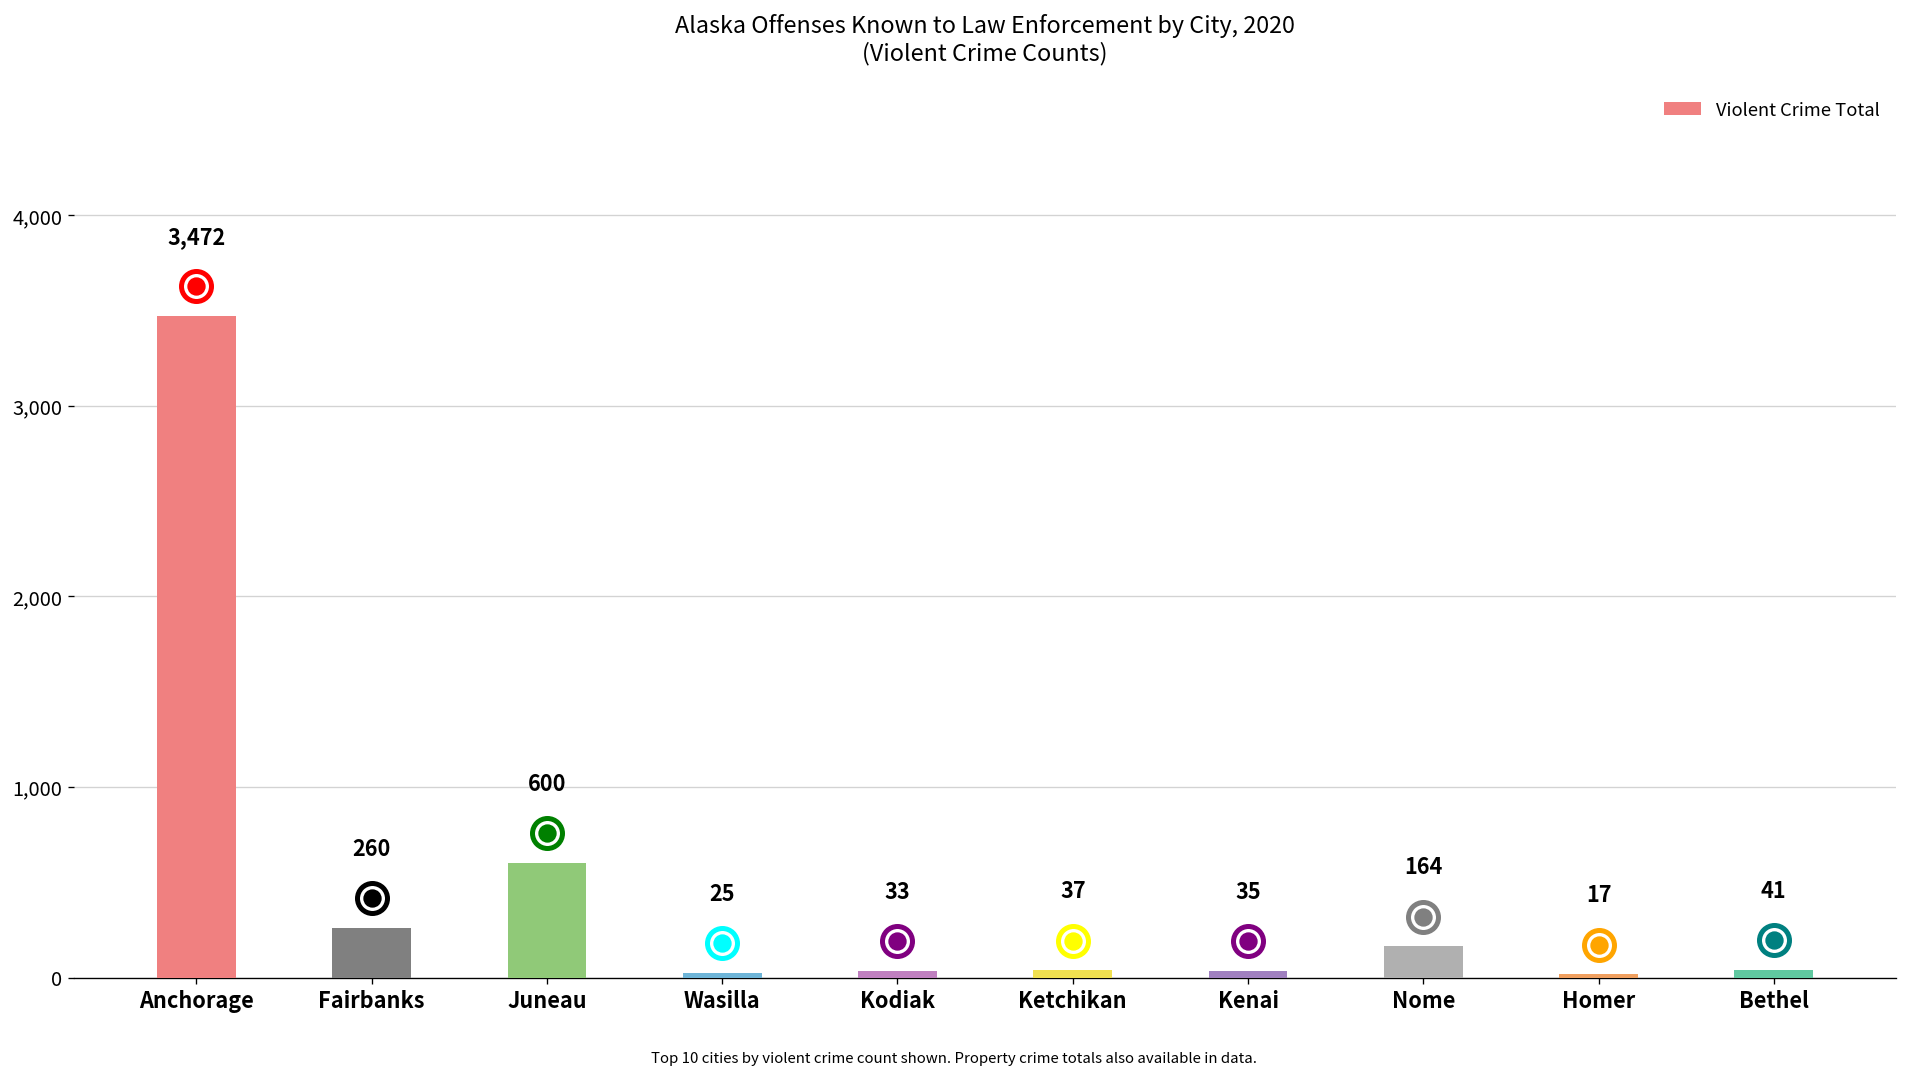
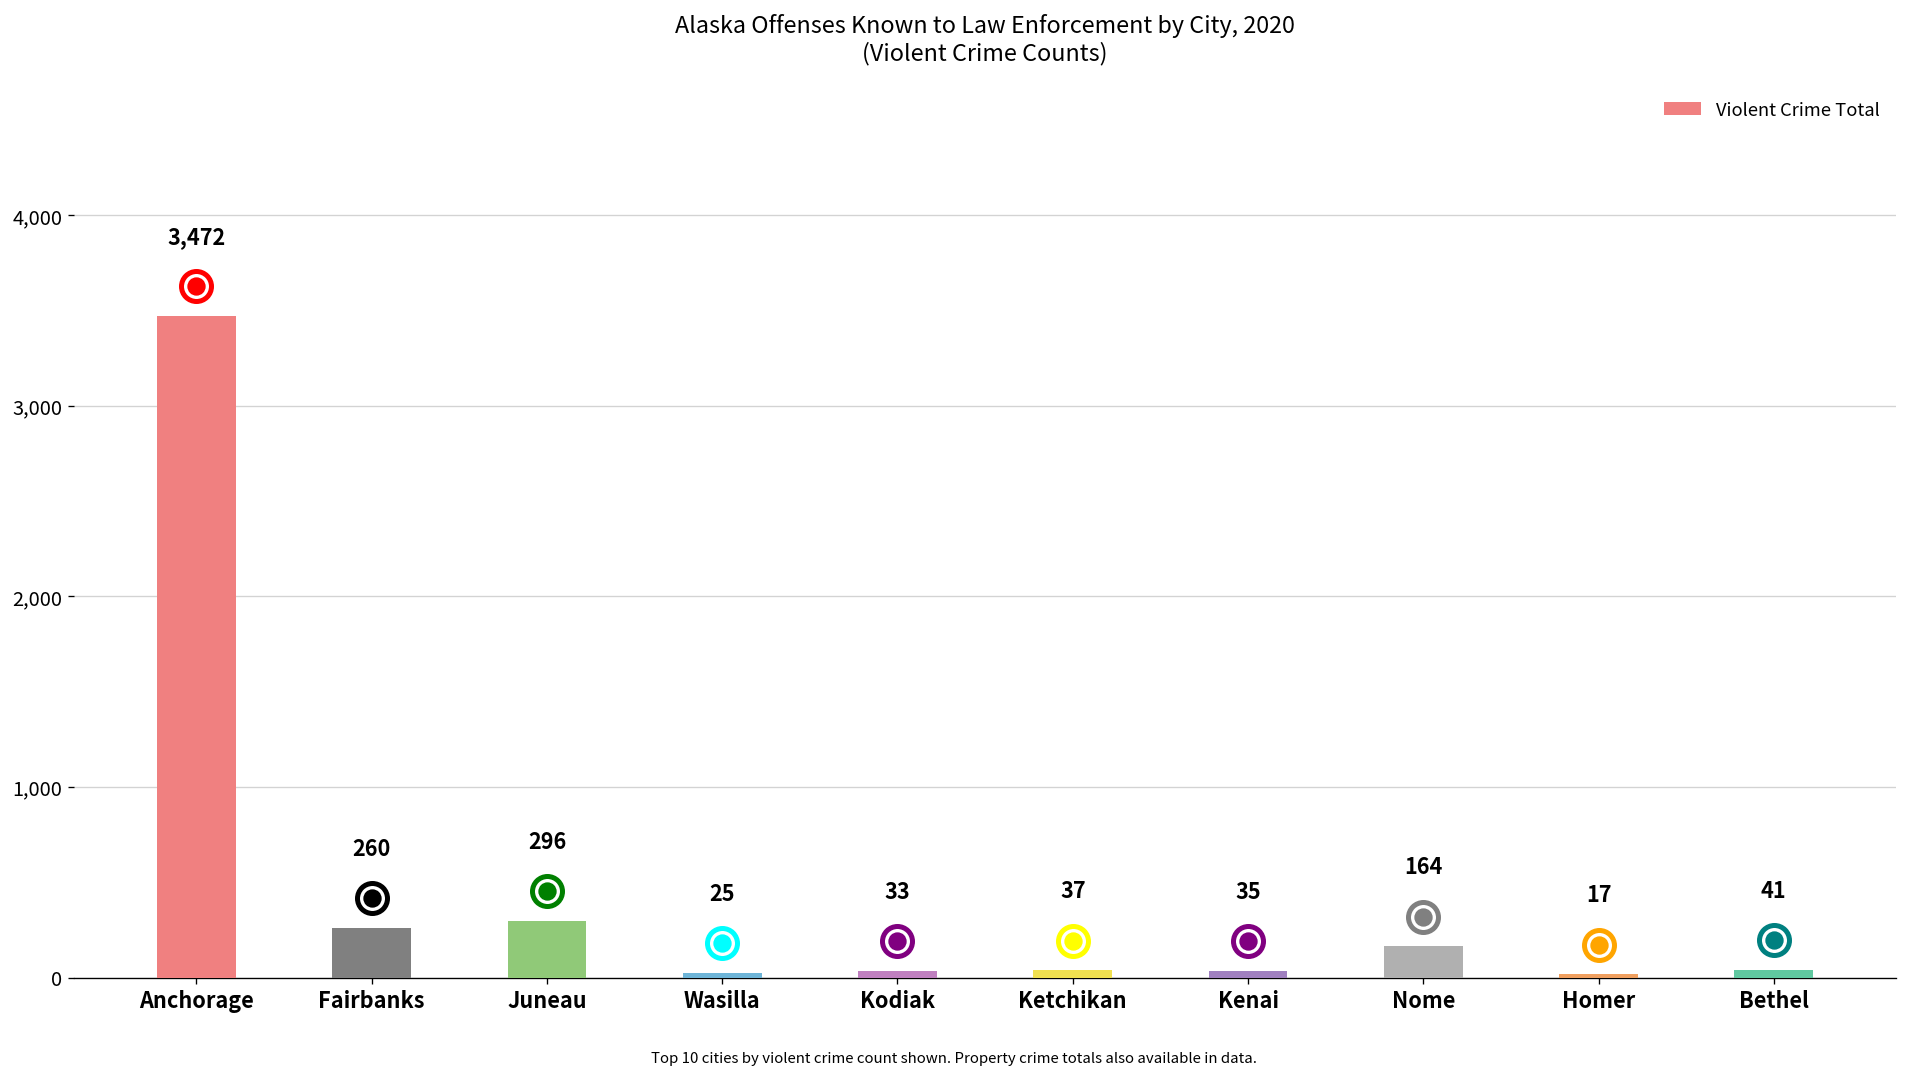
Violent Crime Total, Juneau: 600 -> 296
